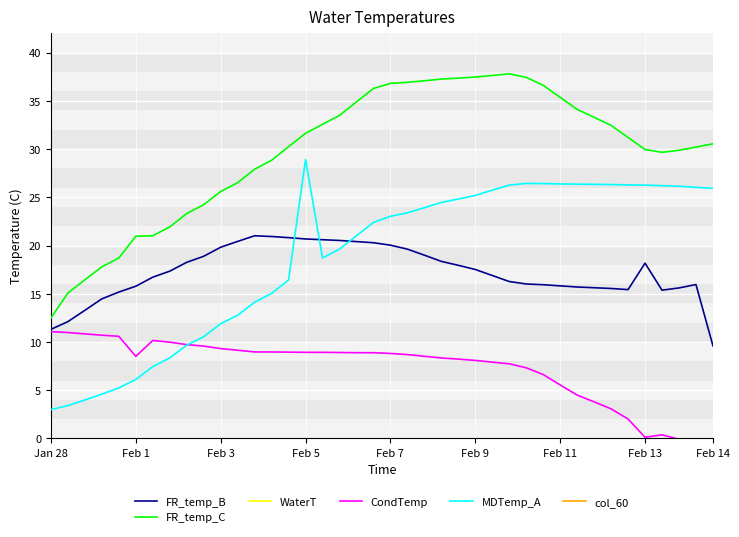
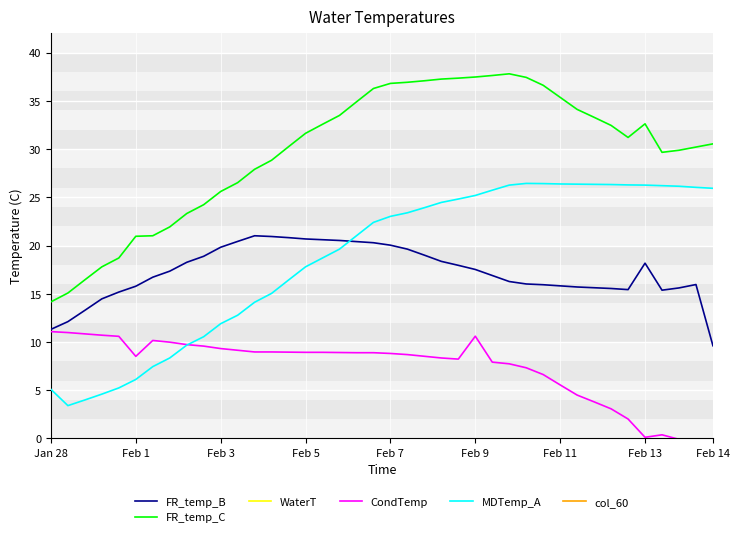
FR_temp_C, Jan 28: 12 -> 14
MDTemp_A, Jan 28: 3 -> 5
MDTemp_A, Feb 5: 29 -> 18
CondTemp, Feb 9: 8 -> 11
FR_temp_C, Feb 13: 30 -> 33
